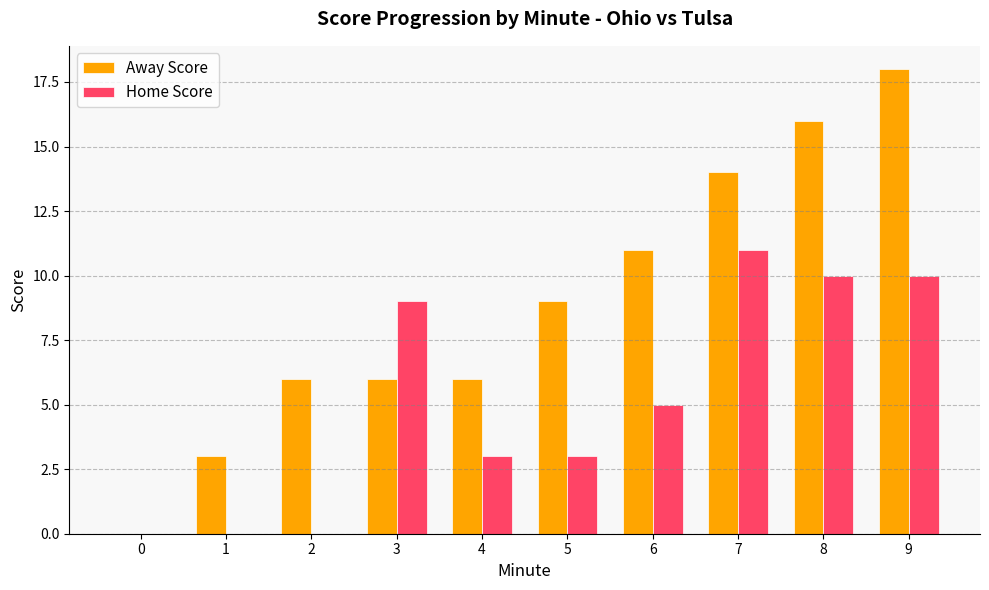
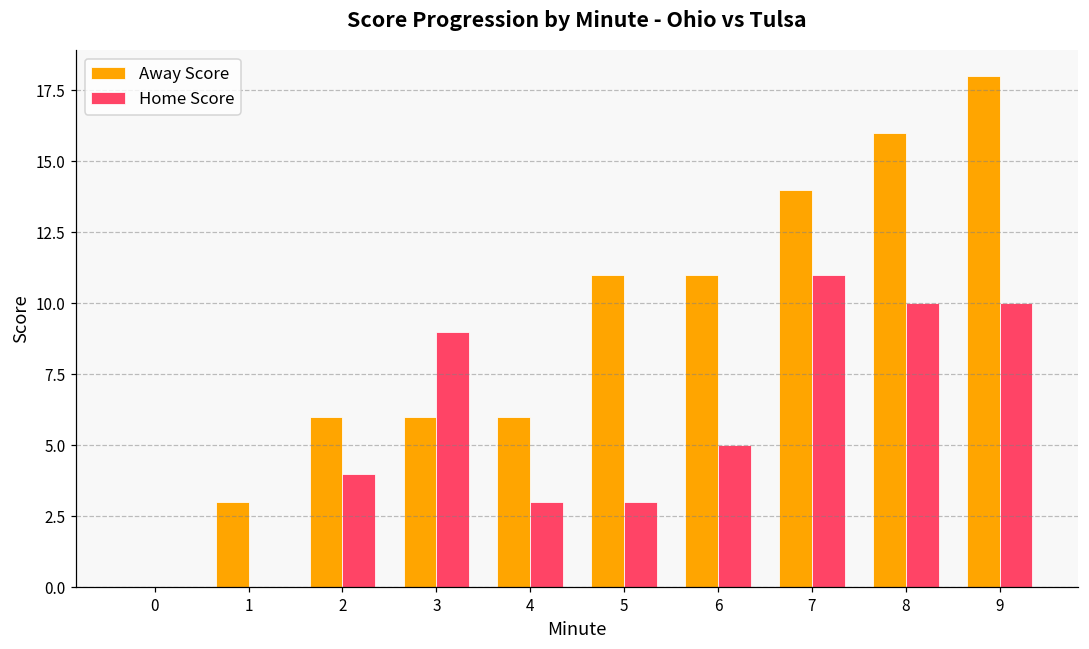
Home Score, 2: 0 -> 4
Away Score, 5: 9 -> 11
